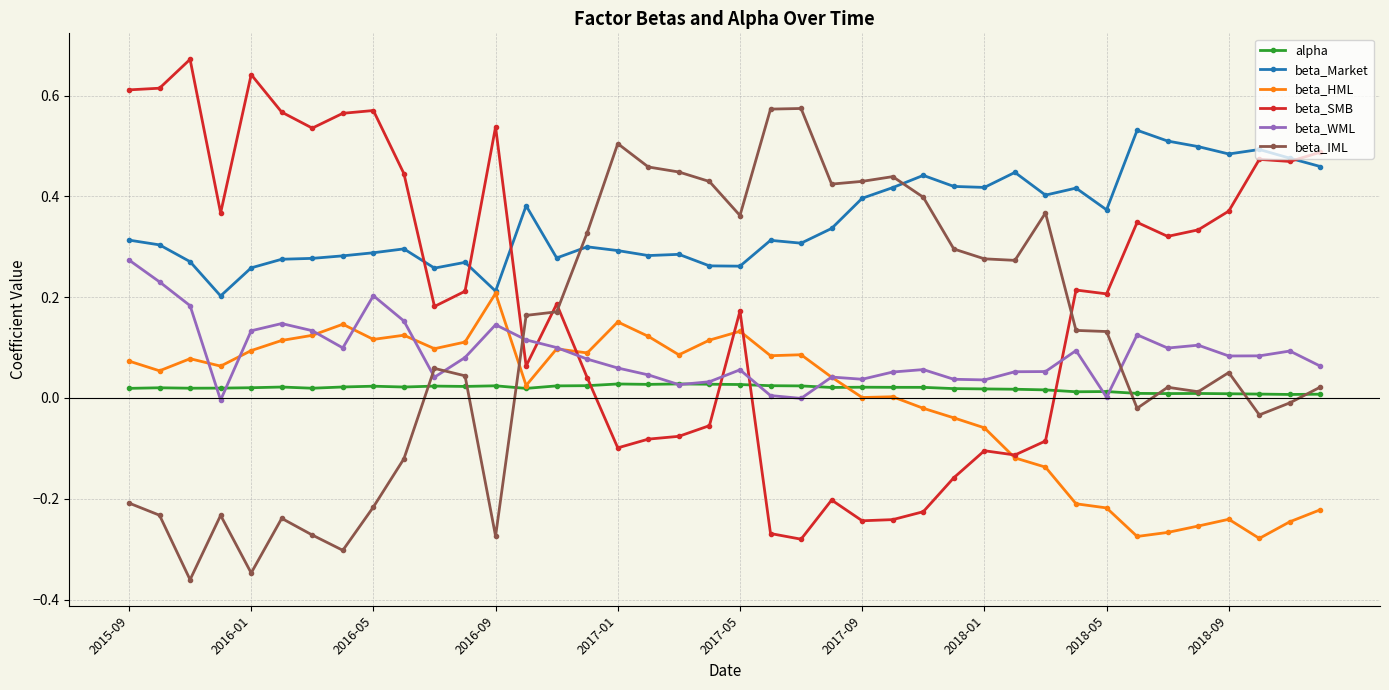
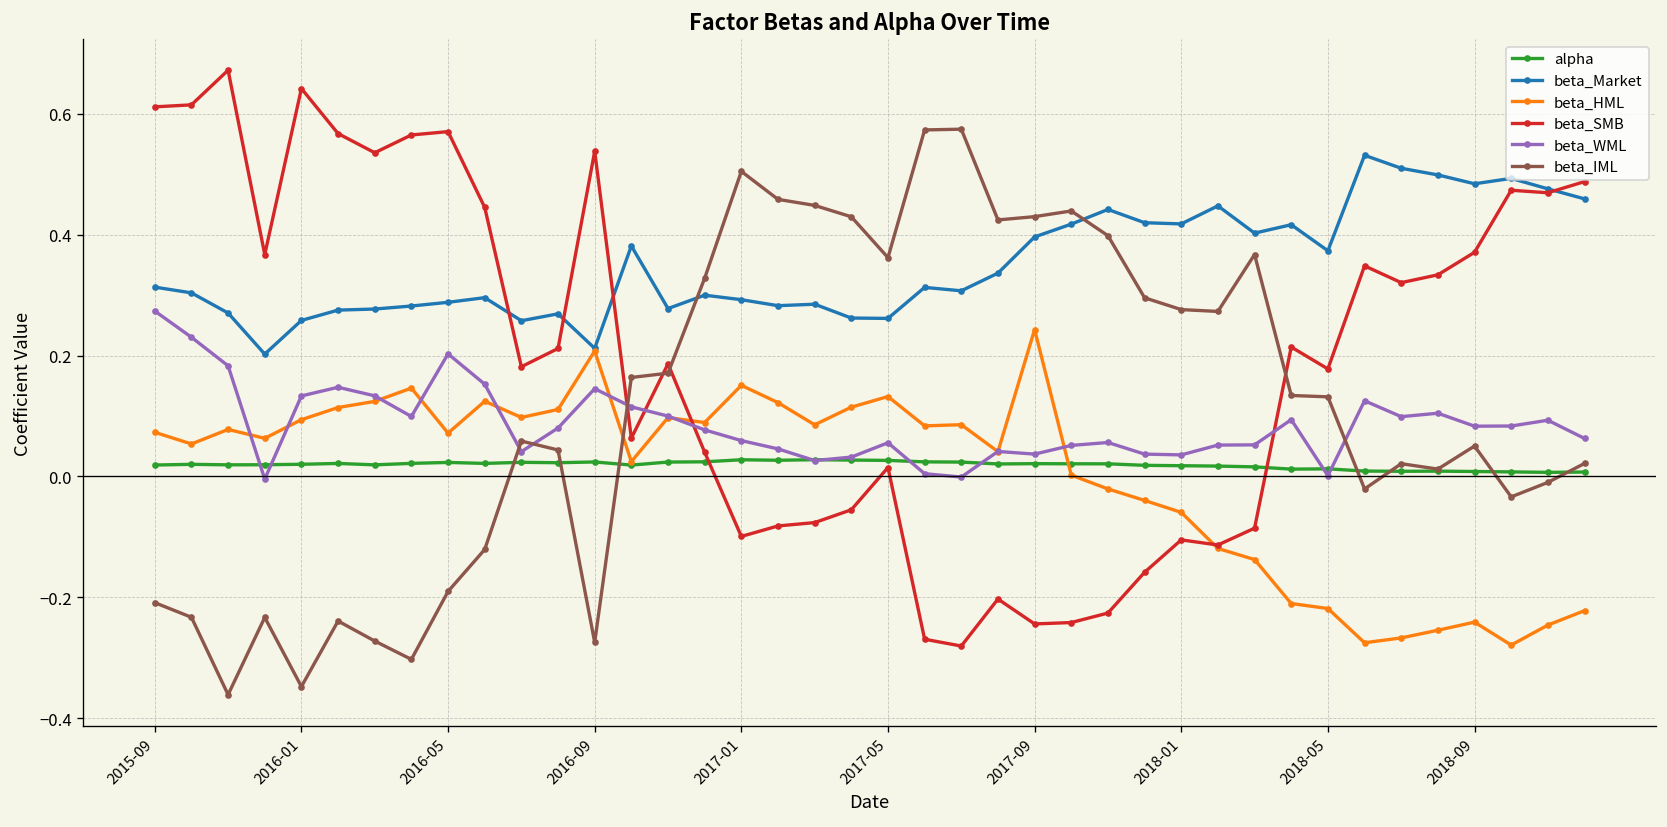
beta_HML, 2016-05: 0.12 -> 0.07
beta_IML, 2016-05: -0.22 -> -0.19
beta_SMB, 2017-05: 0.17 -> 0.01
beta_HML, 2017-09: 0.00 -> 0.24
beta_SMB, 2018-05: 0.21 -> 0.18
